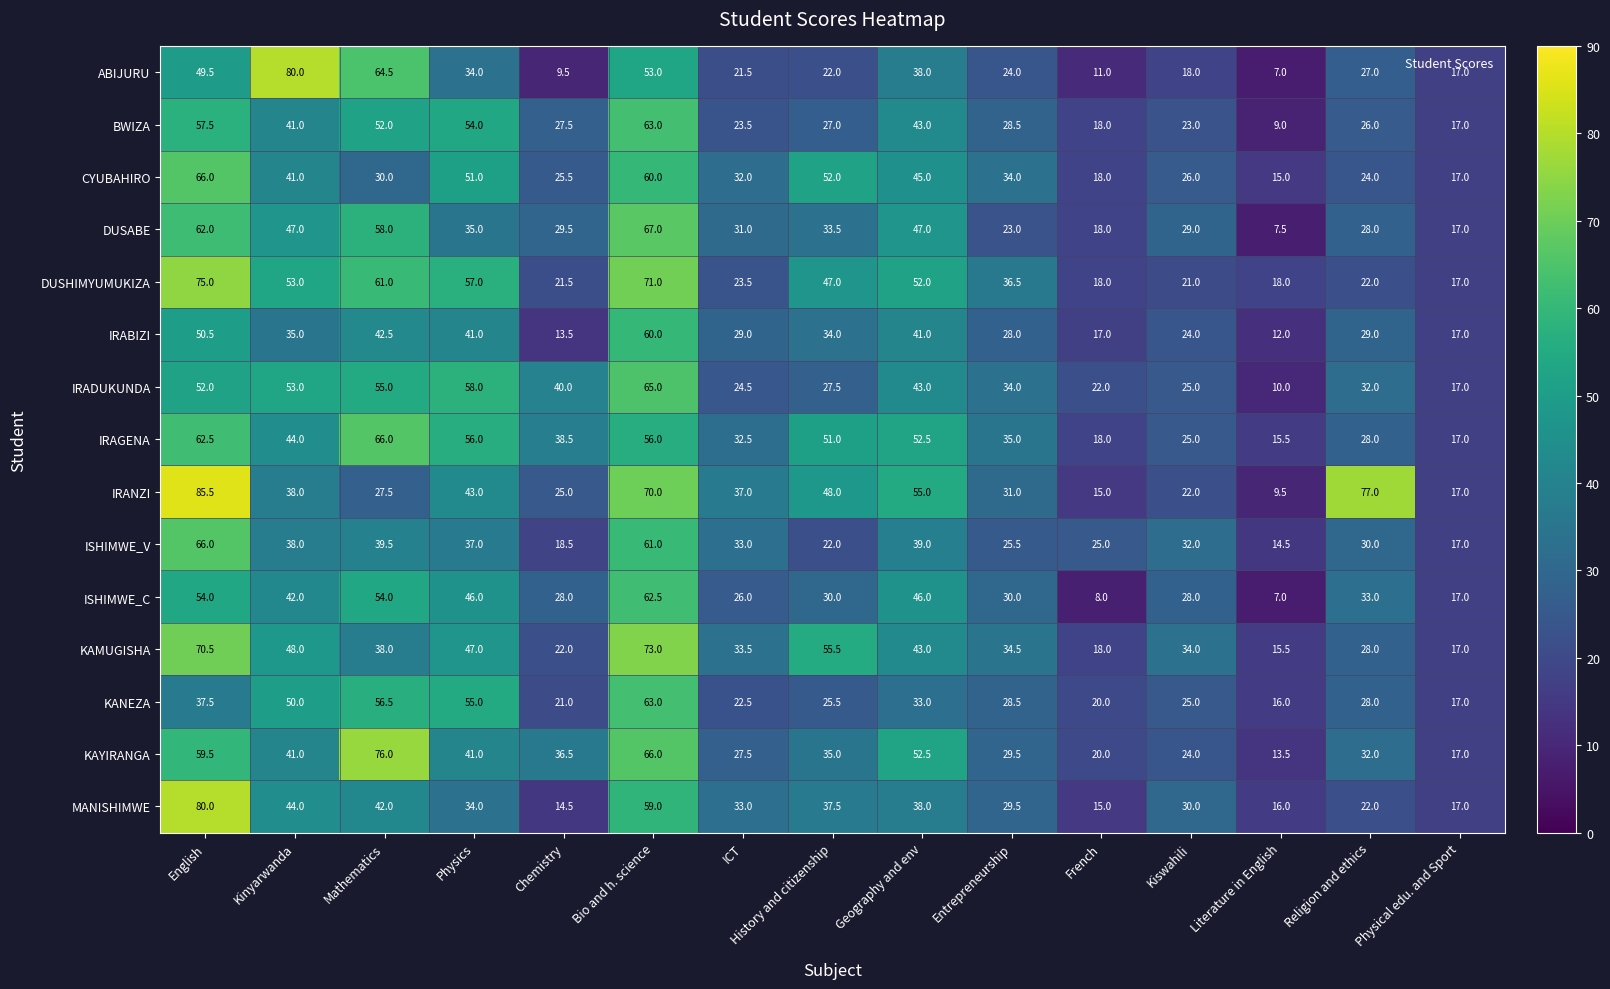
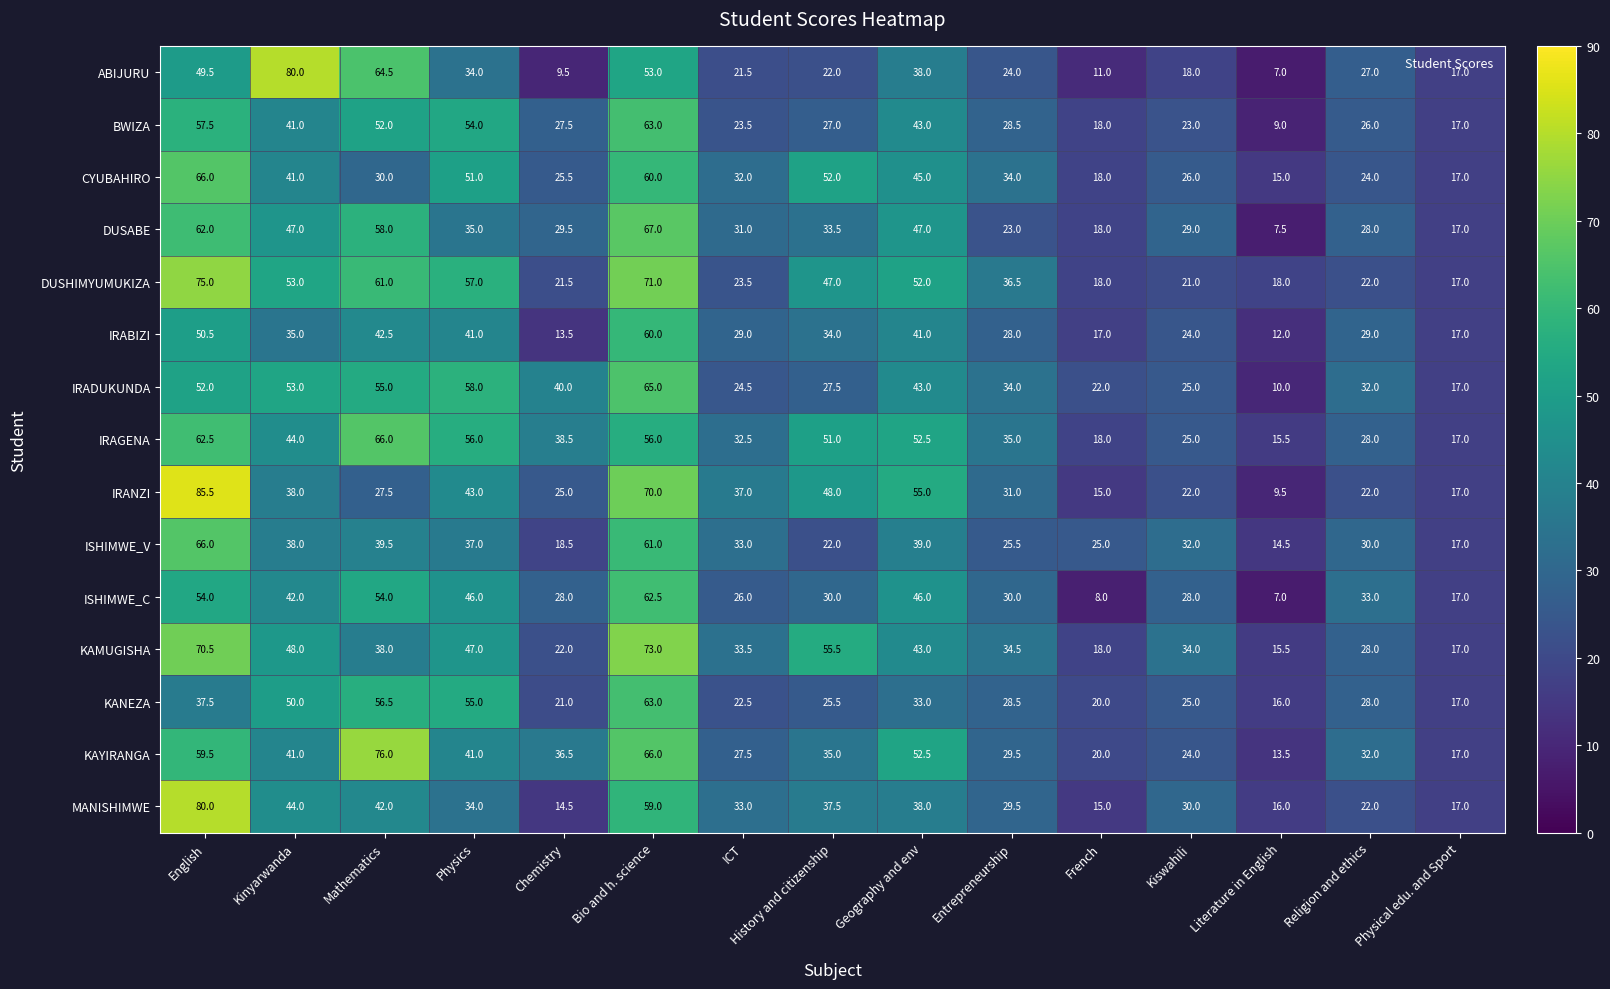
IRANZI, Religion and ethics: 77.0 -> 22.0
